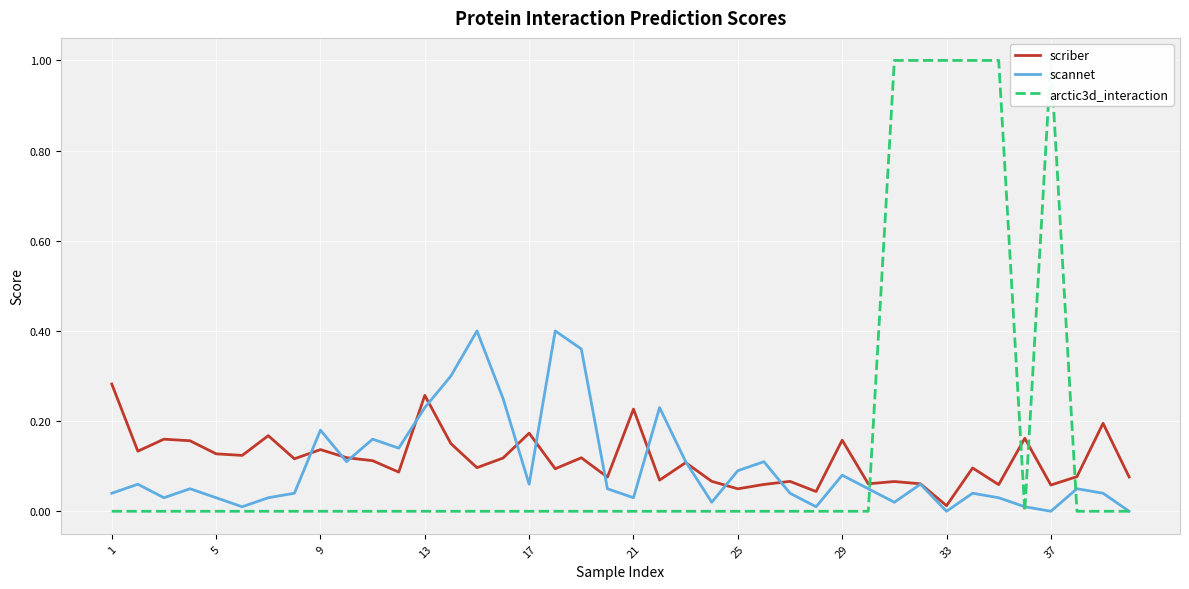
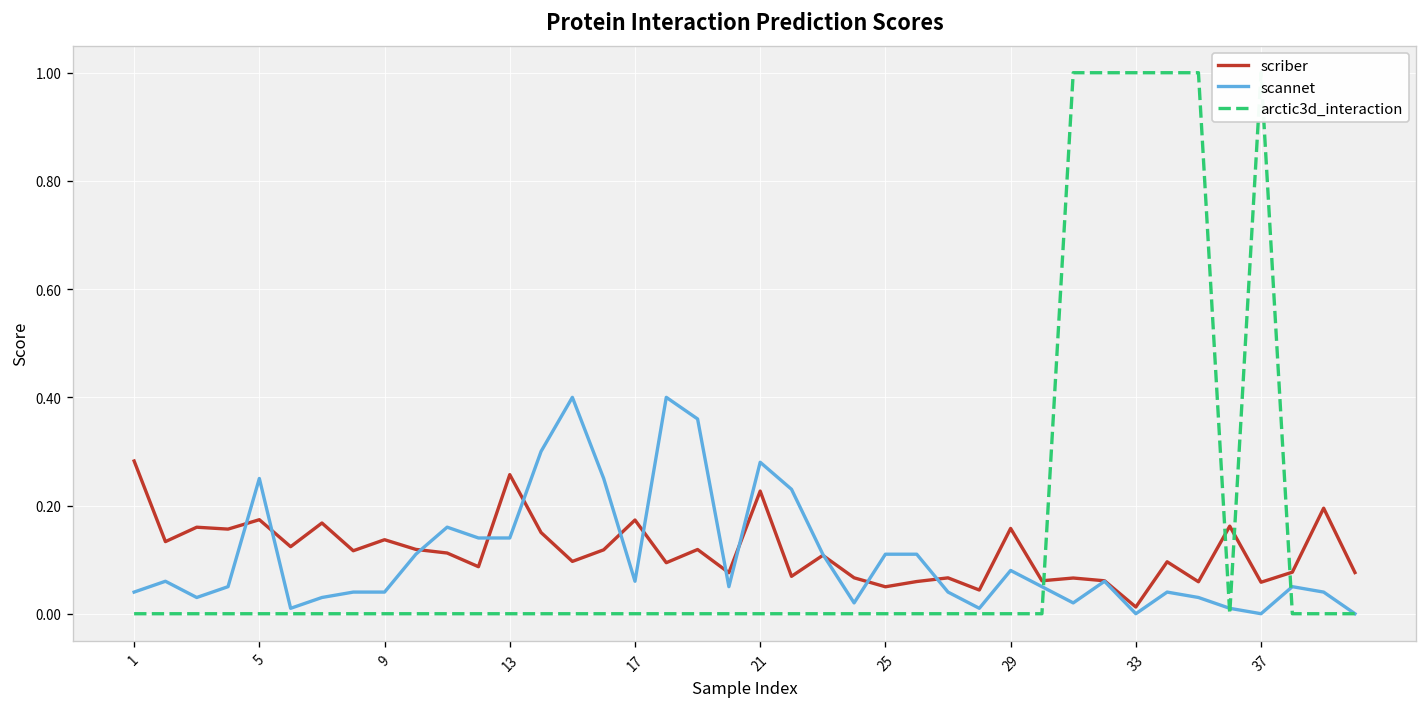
scriber, 5: 0.13 -> 0.17
scannet, 5: 0.03 -> 0.25
scannet, 9: 0.18 -> 0.04
scannet, 13: 0.23 -> 0.14
scannet, 21: 0.03 -> 0.28
scannet, 25: 0.09 -> 0.11
